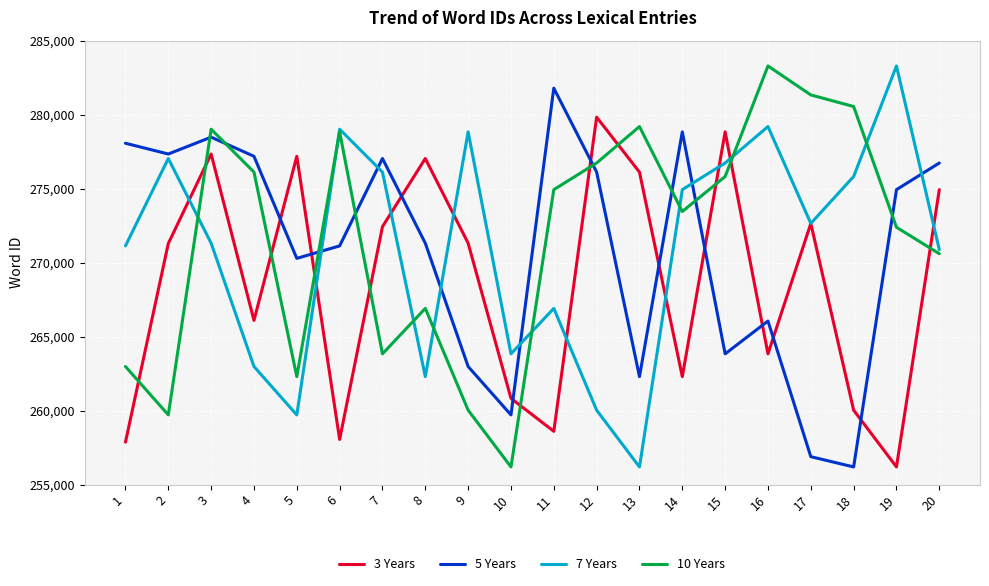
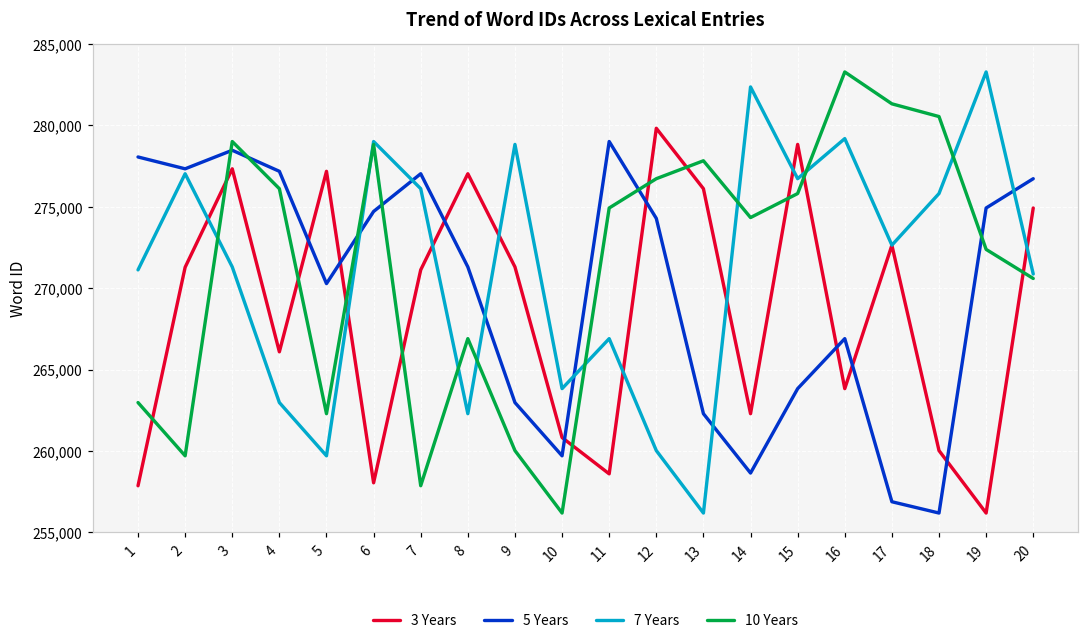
5 Years, 6: 271,100 -> 274,700
3 Years, 7: 272,400 -> 271,100
10 Years, 7: 263,800 -> 257,900
5 Years, 11: 281,800 -> 279,000
5 Years, 12: 276,100 -> 274,300
10 Years, 13: 279,200 -> 277,800
5 Years, 14: 278,800 -> 258,600
7 Years, 14: 274,900 -> 282,400
10 Years, 14: 273,500 -> 274,300
5 Years, 16: 266,100 -> 266,900
